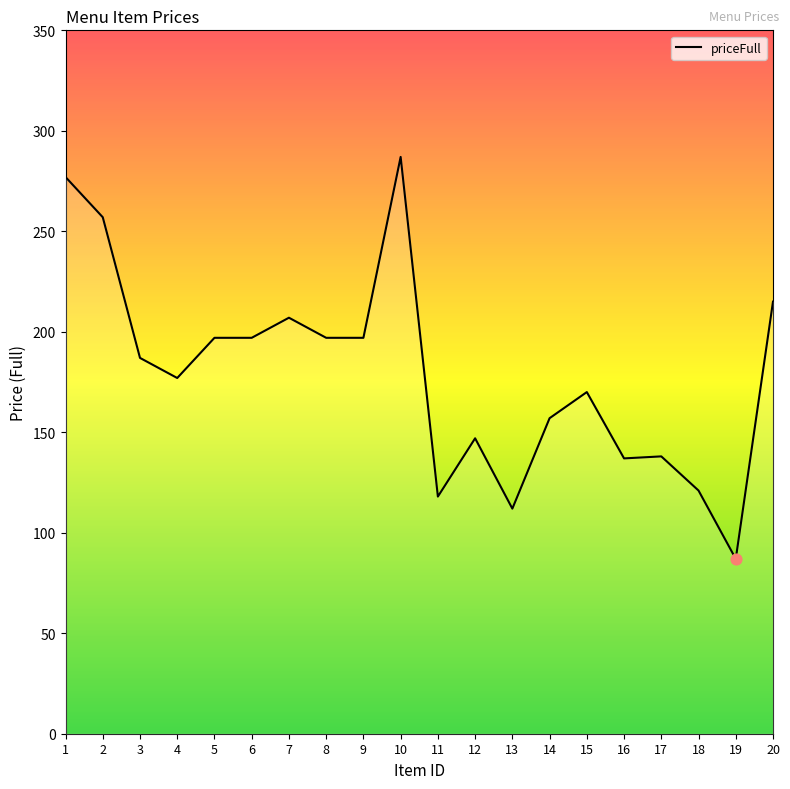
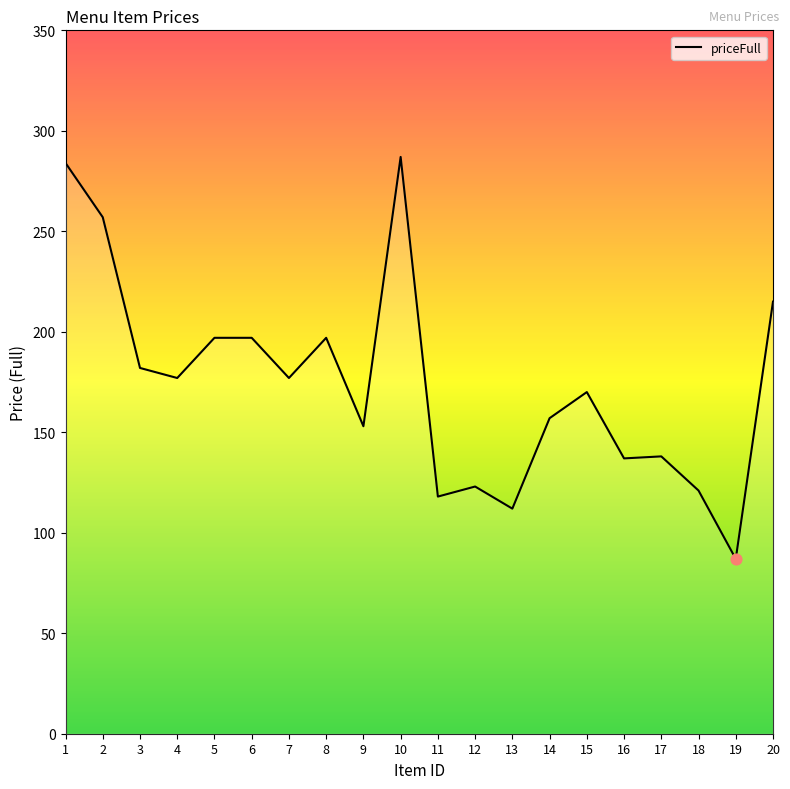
priceFull, 1: 277 -> 284
priceFull, 3: 187 -> 182
priceFull, 7: 207 -> 177
priceFull, 9: 197 -> 153
priceFull, 12: 147 -> 123
